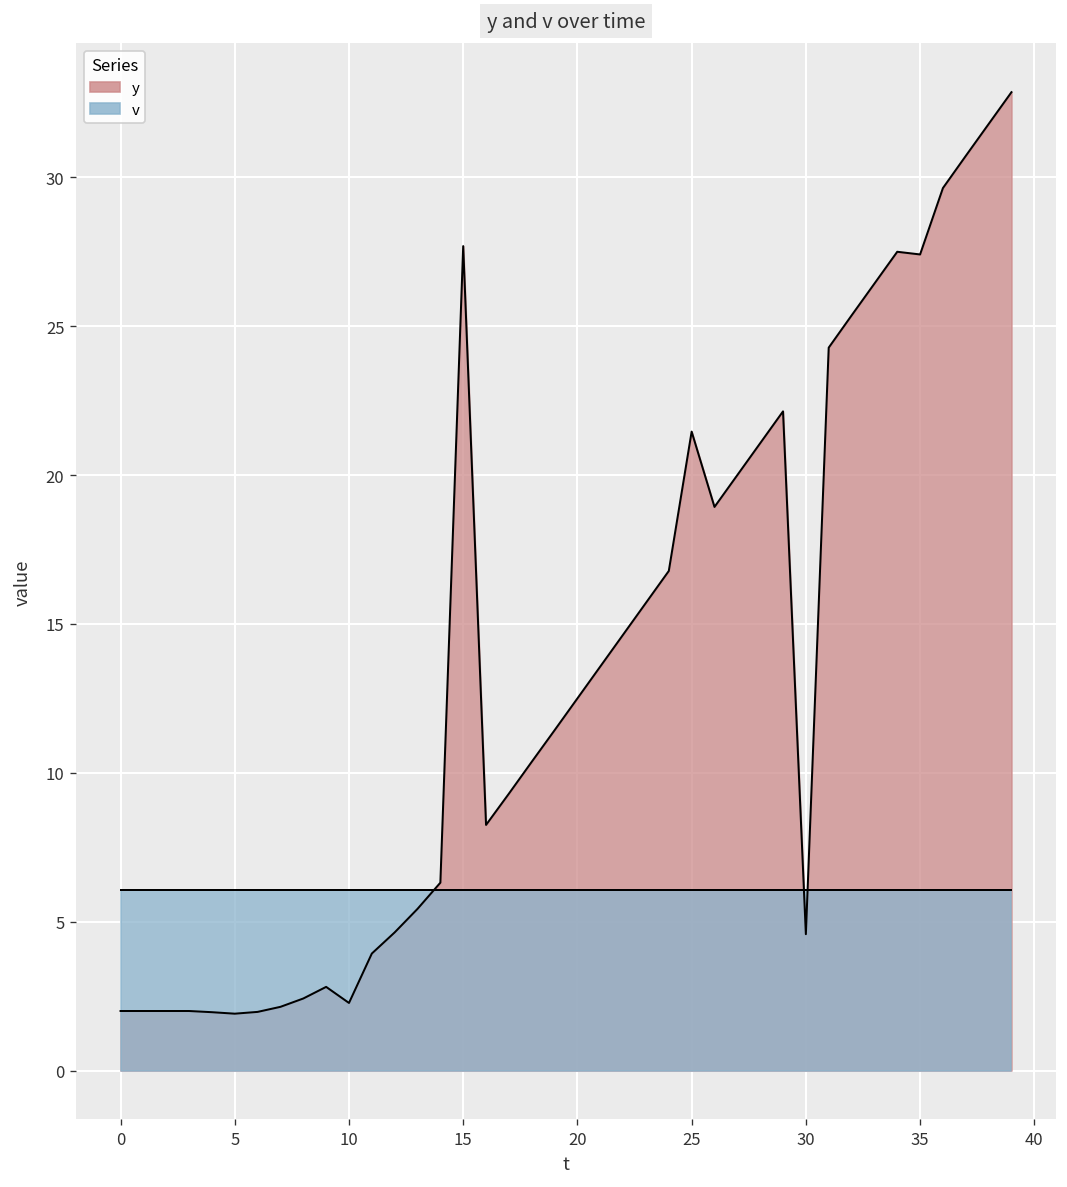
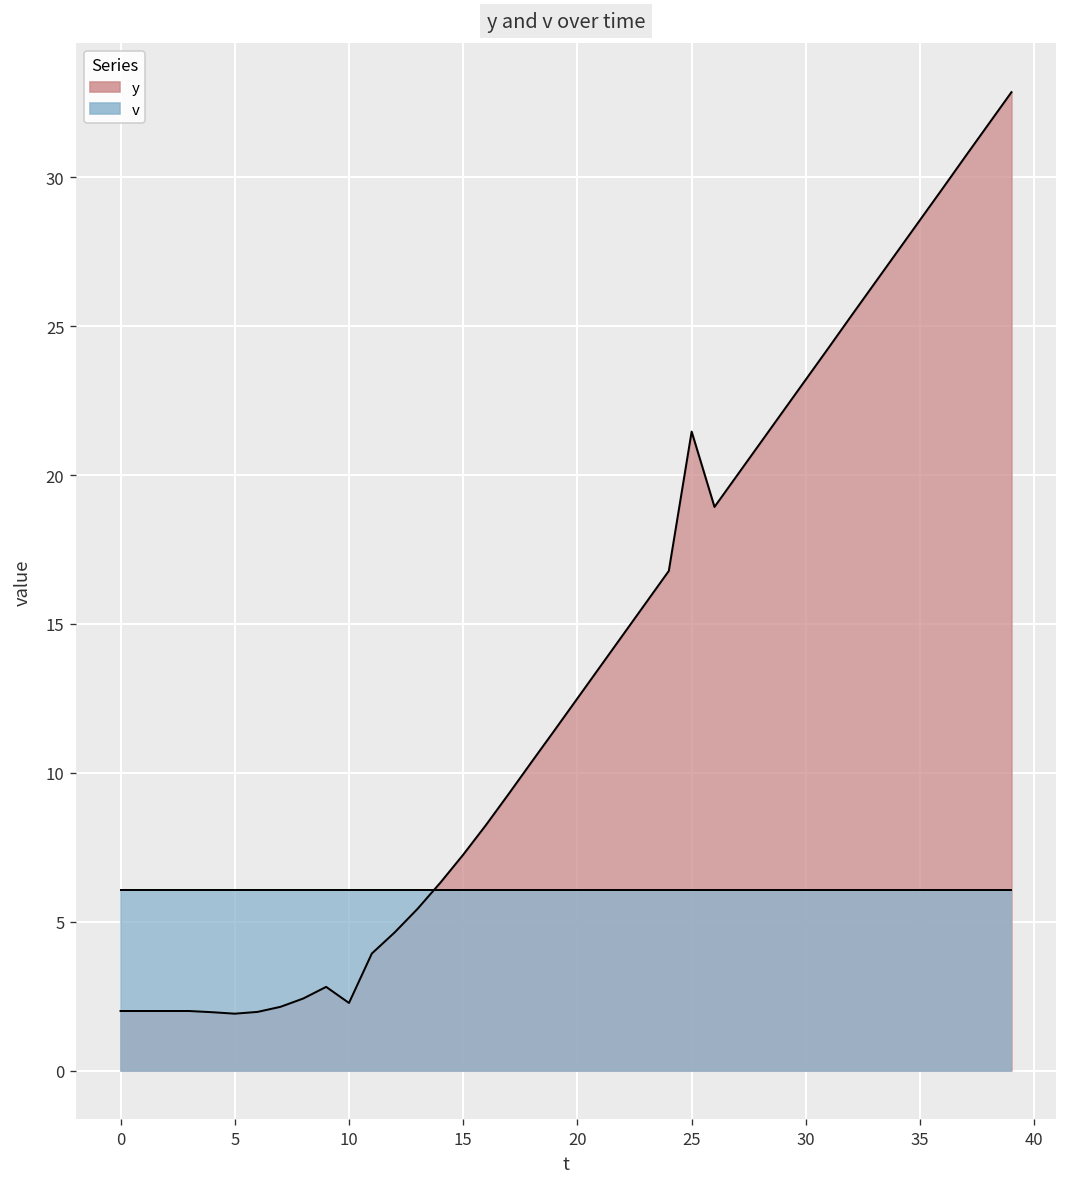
y, 15: 27.7 -> 7.3
y, 30: 4.6 -> 23.2
y, 35: 27.4 -> 28.6
